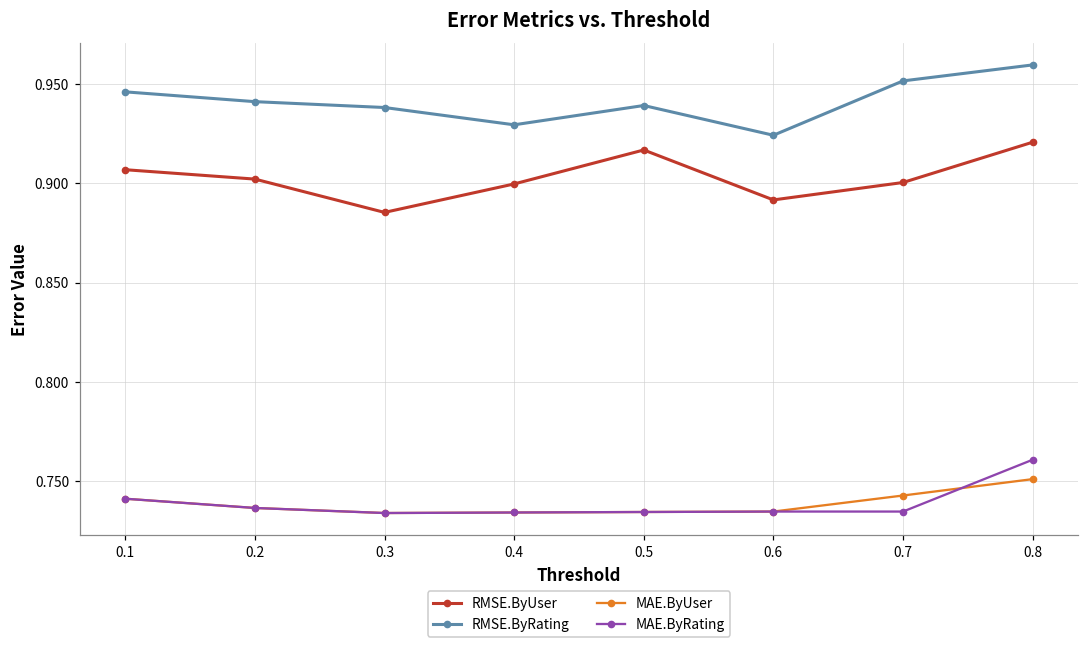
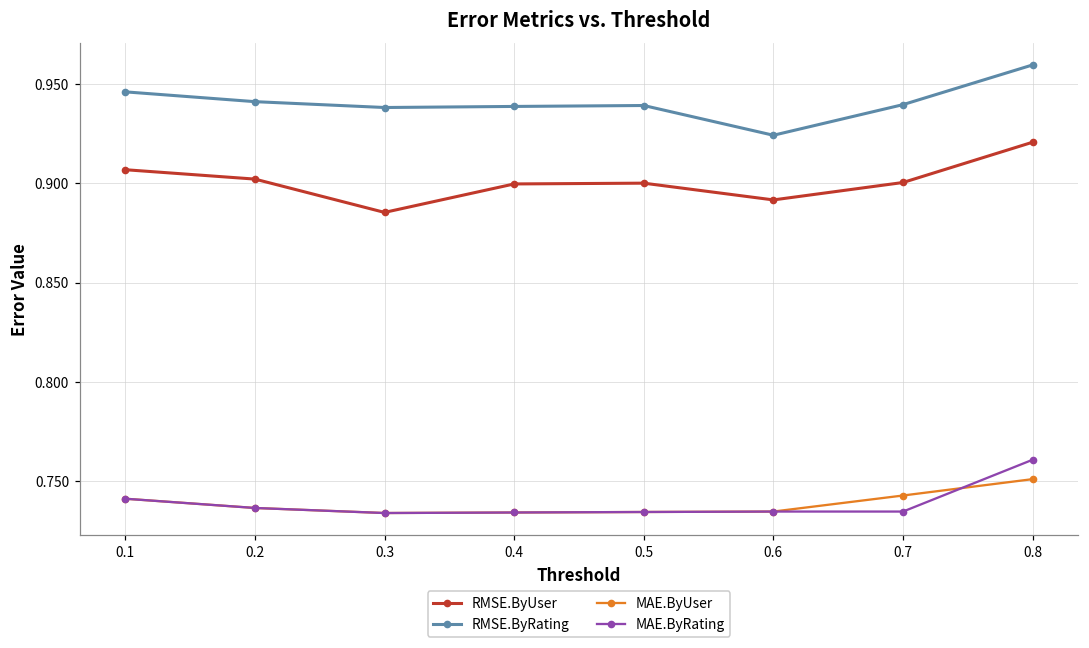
RMSE.ByRating, 0.4: 0.930 -> 0.939
RMSE.ByUser, 0.5: 0.917 -> 0.900
RMSE.ByRating, 0.7: 0.952 -> 0.940
